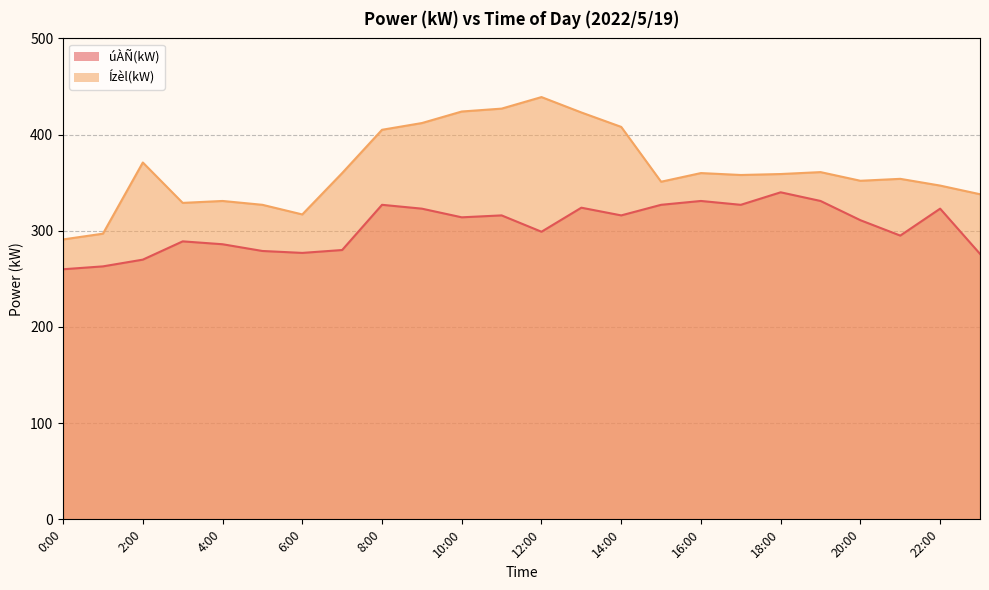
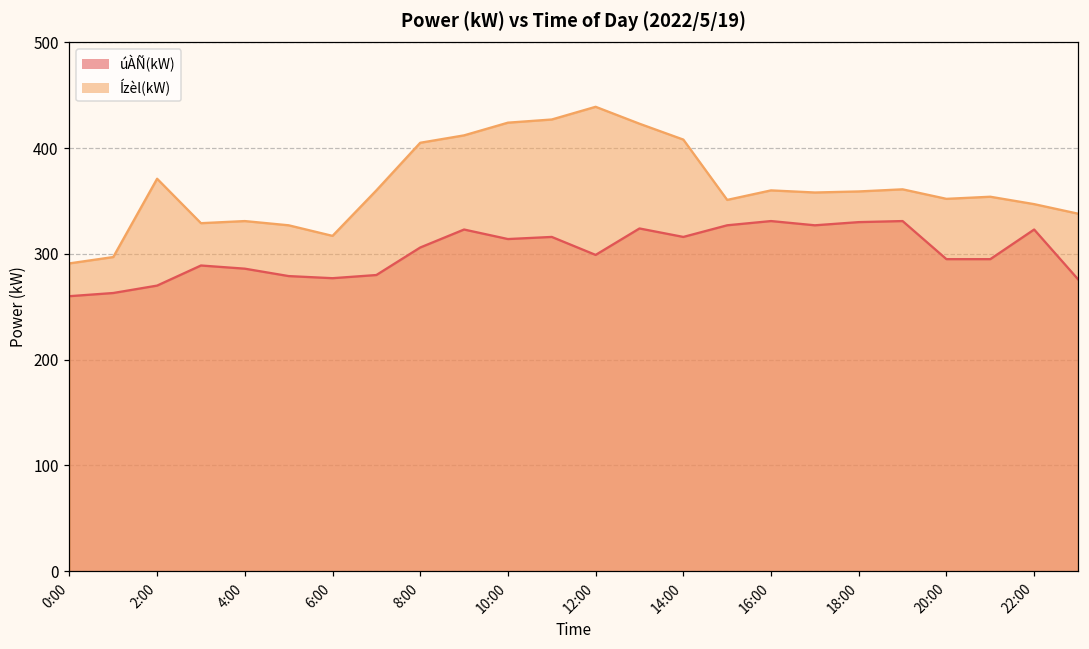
úÀÑ(kW), 8:00: 330 -> 310
úÀÑ(kW), 18:00: 340 -> 330
úÀÑ(kW), 20:00: 310 -> 300
